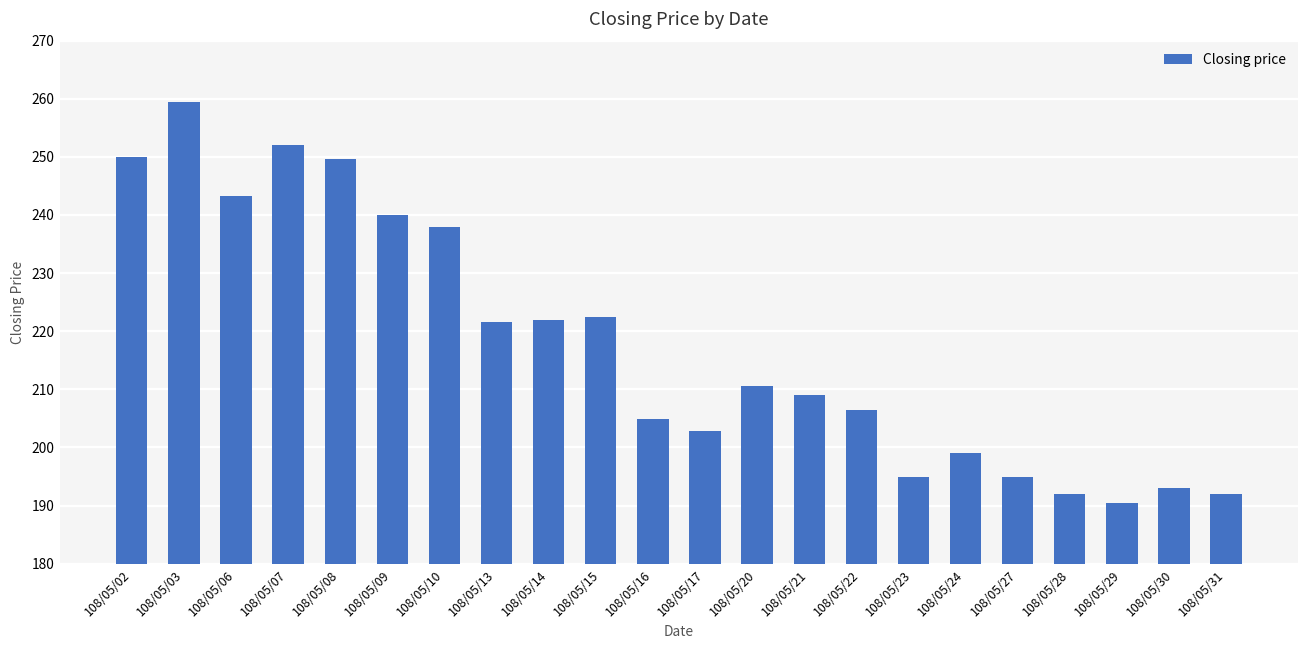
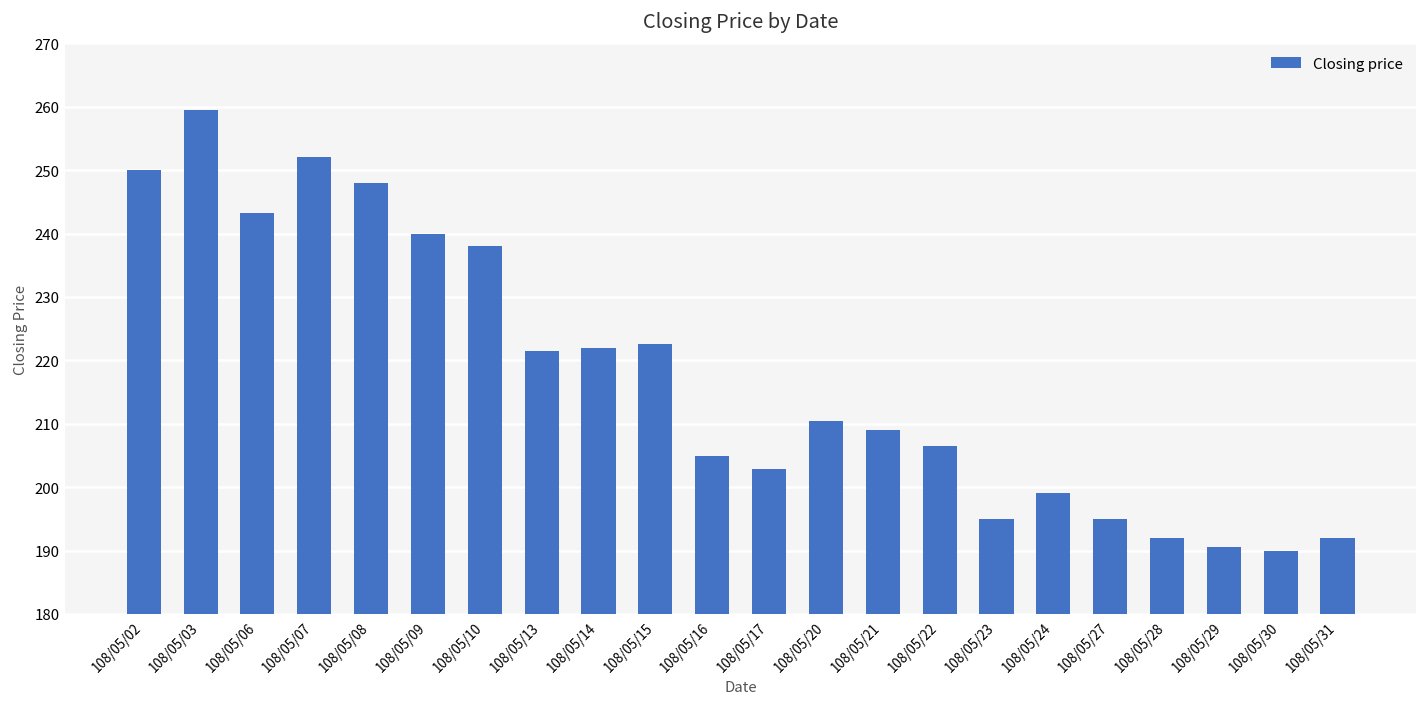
108/05/08: 250 -> 248
108/05/30: 193 -> 190
